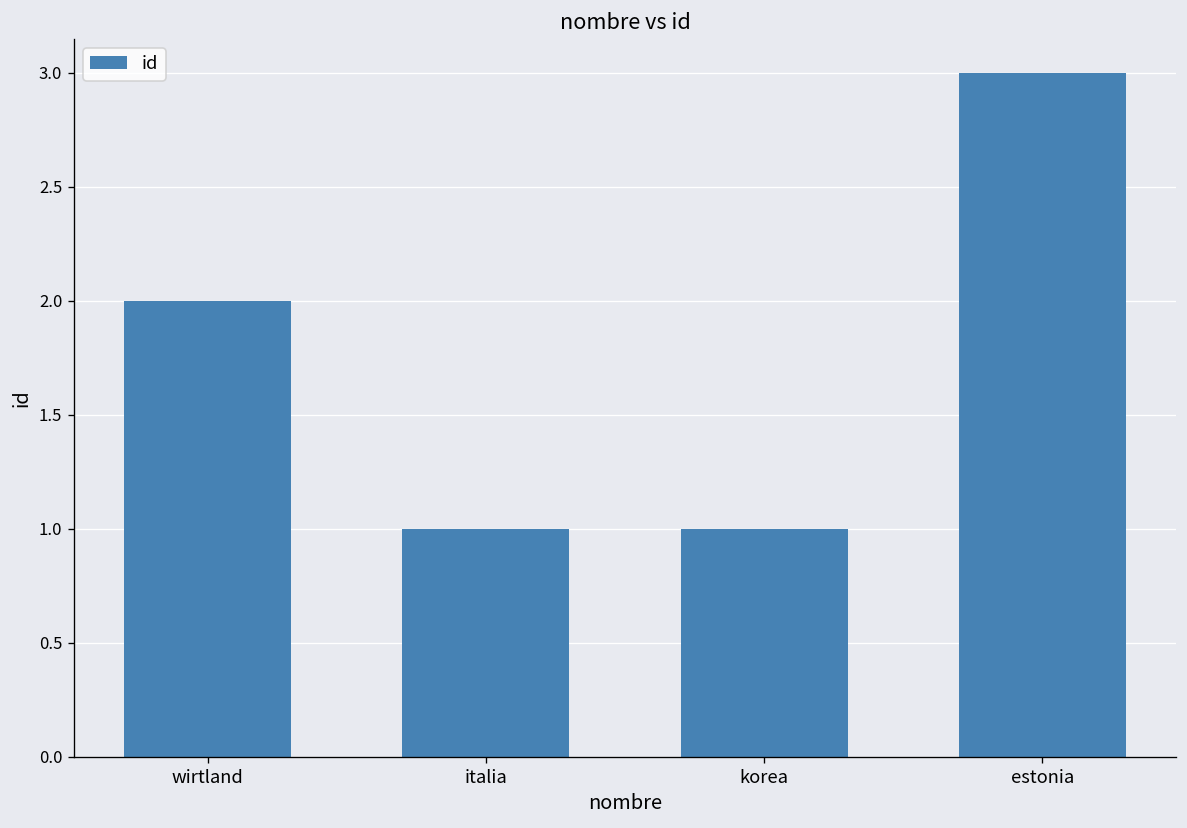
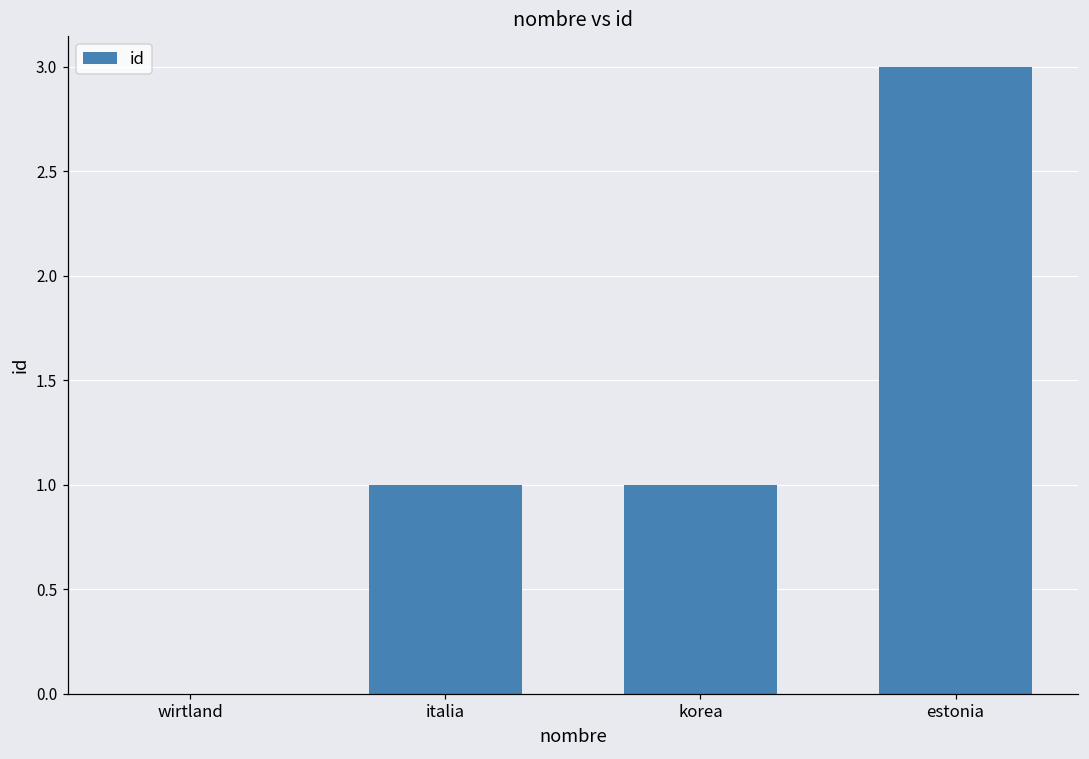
wirtland: 2 -> 0
